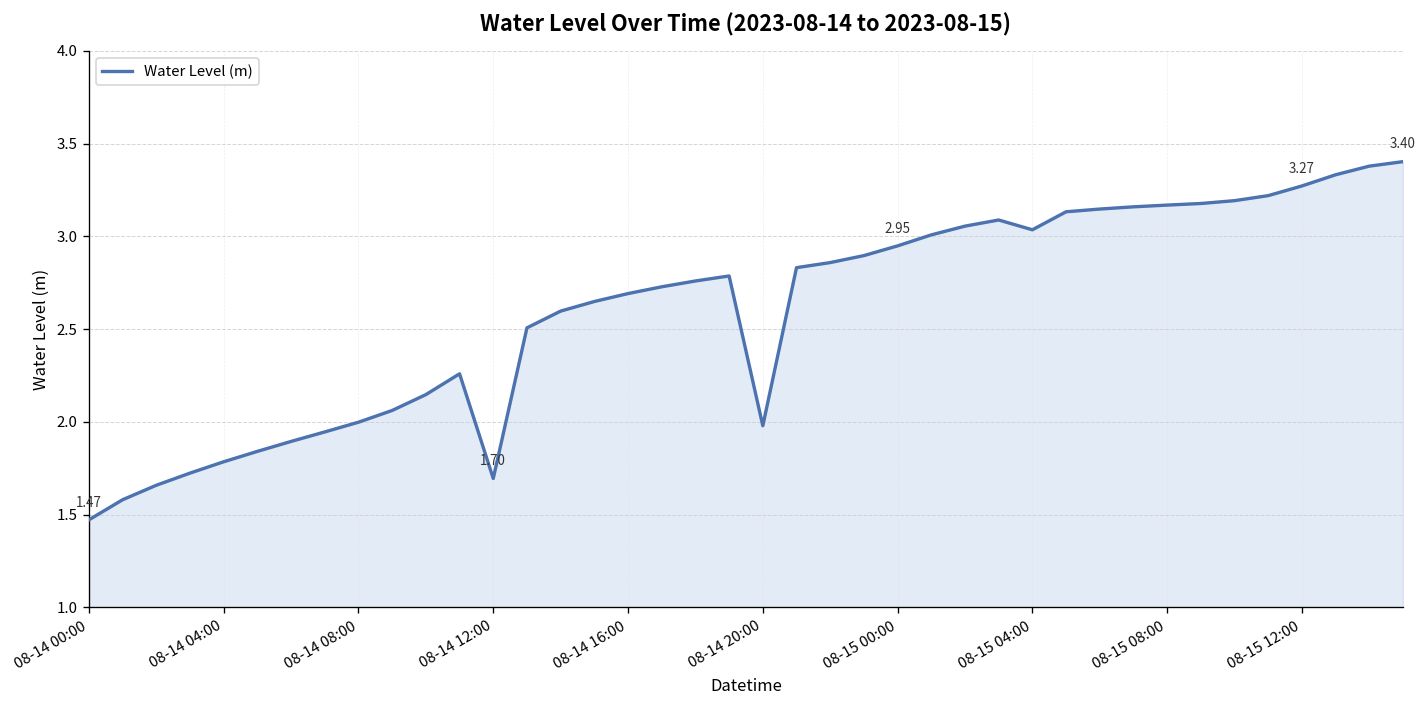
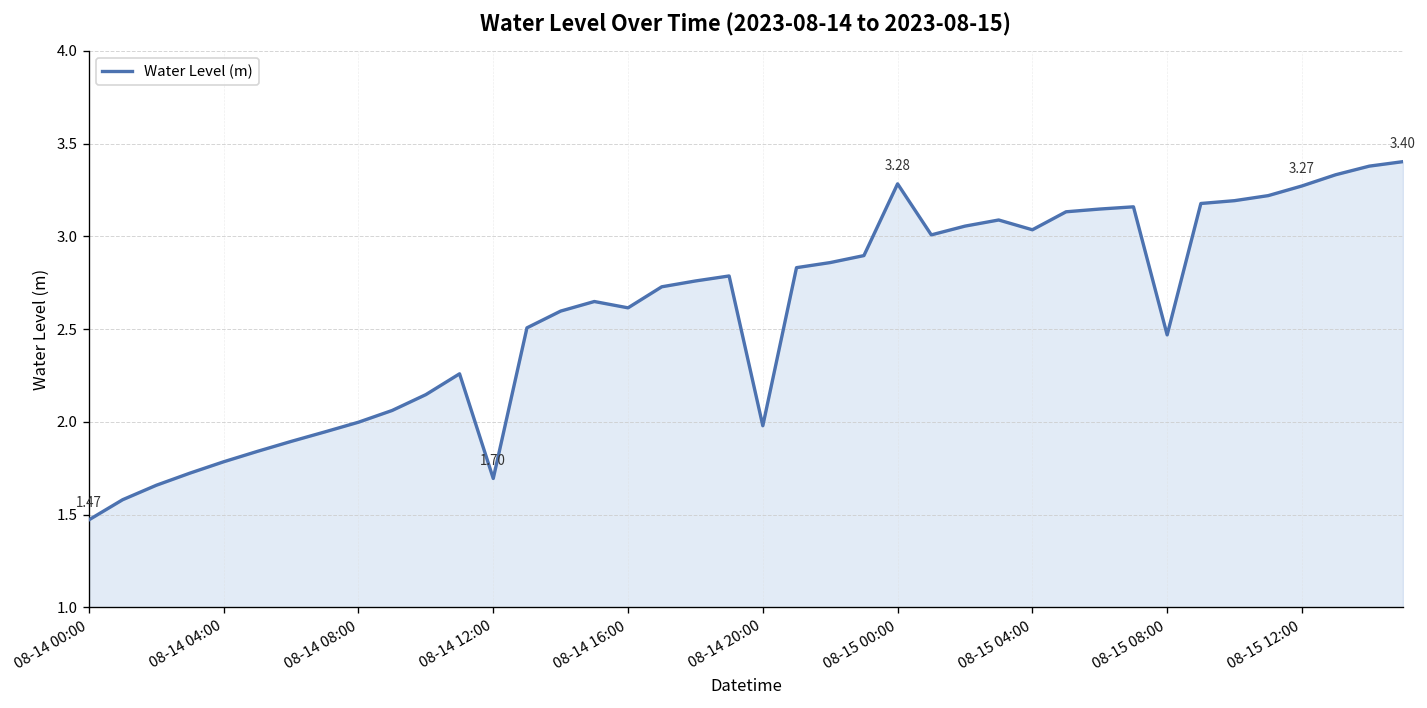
08-14 16:00: 2.69 -> 2.62
08-15 00:00: 2.95 -> 3.28
08-15 08:00: 3.17 -> 2.47
